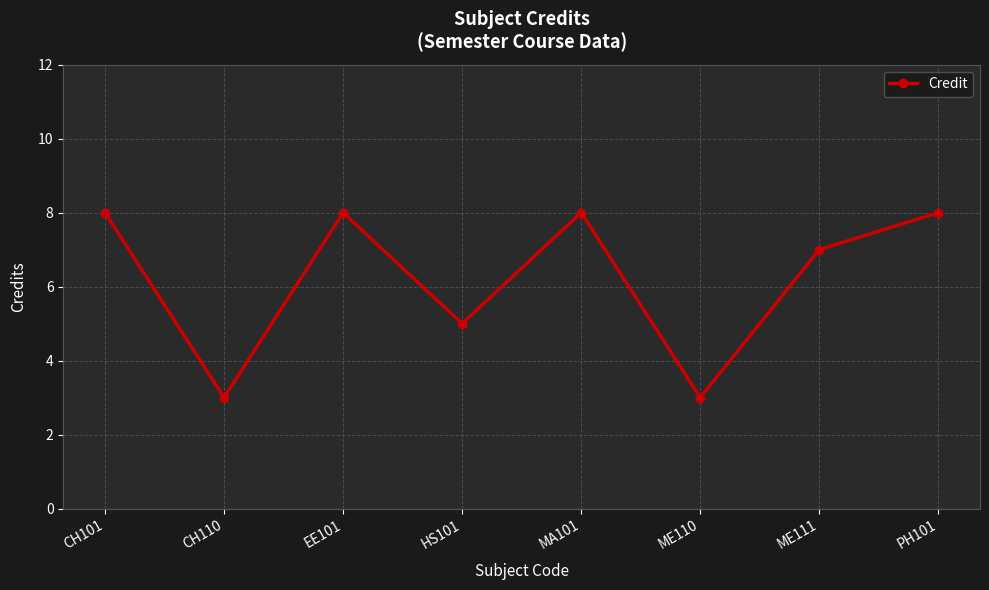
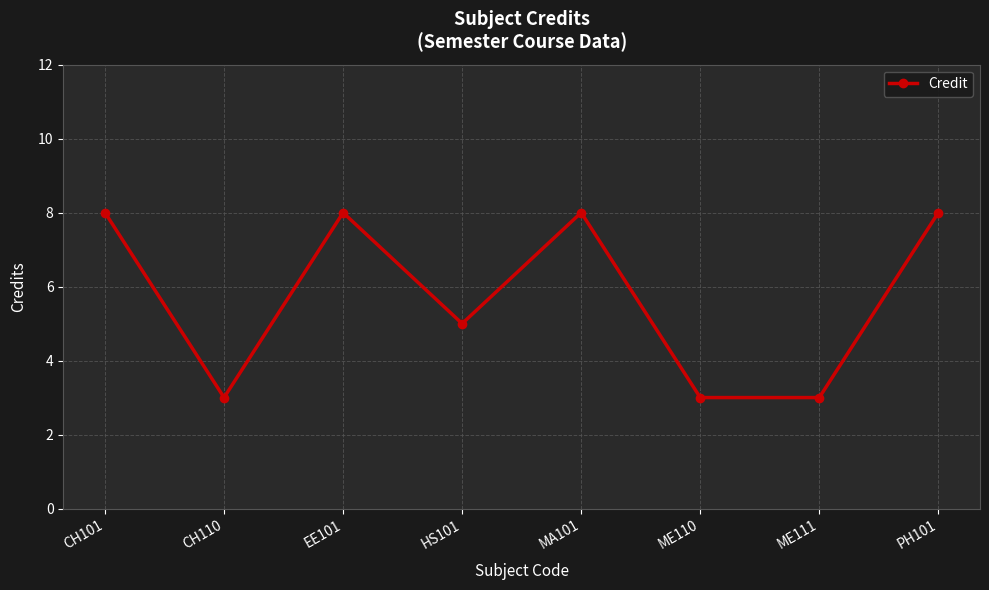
ME111: 7 -> 3
